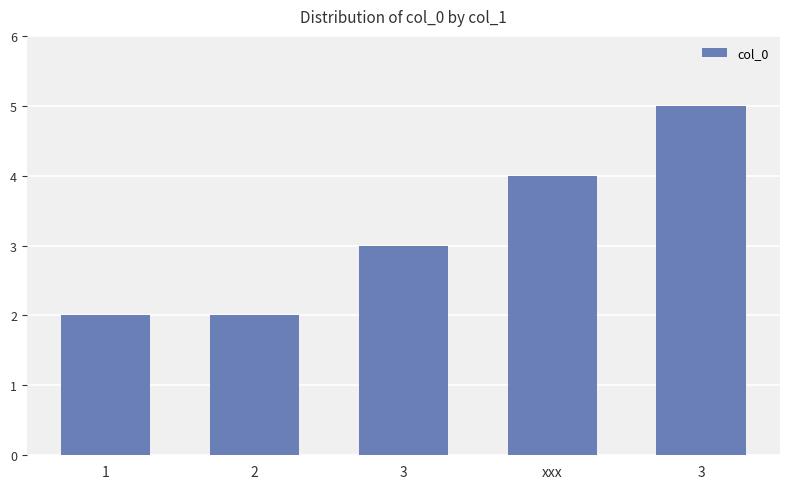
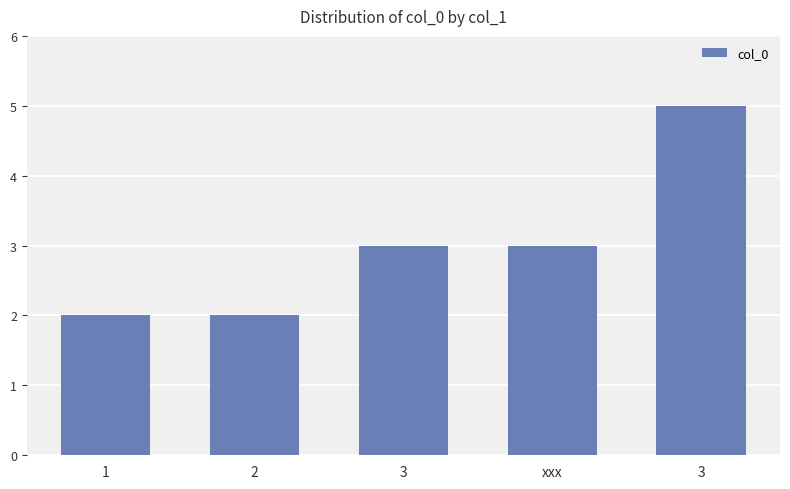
xxx: 4 -> 3
